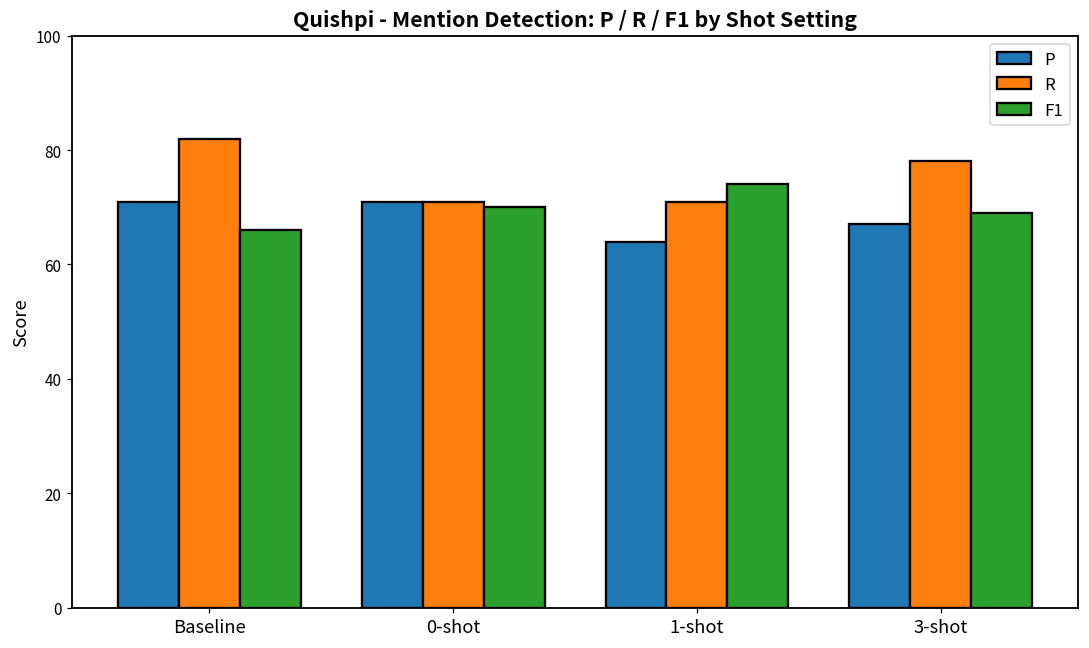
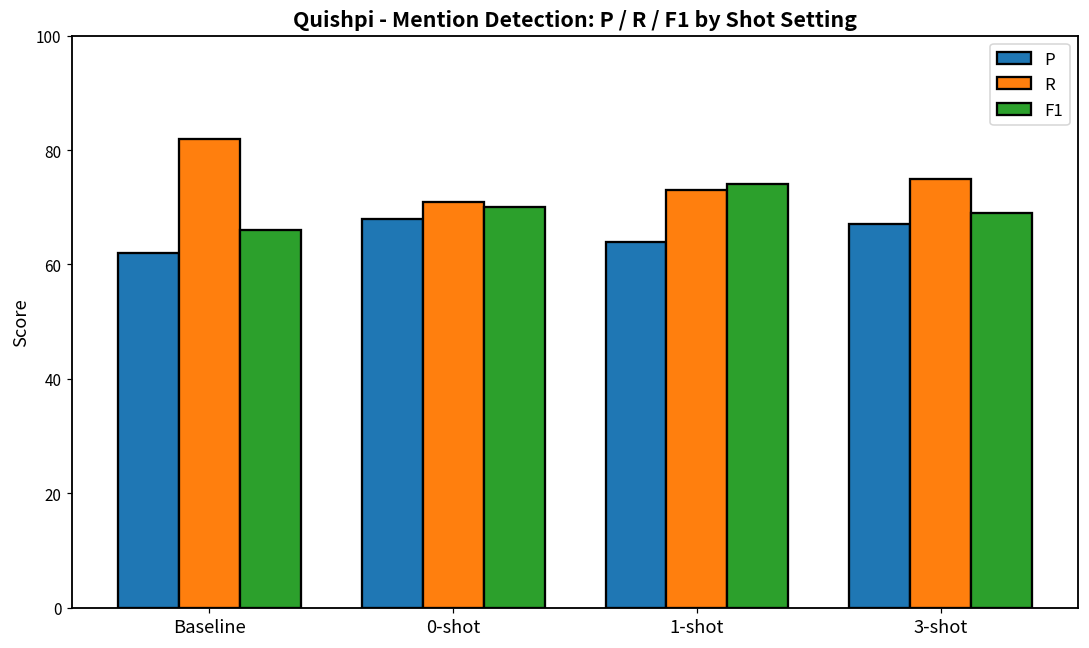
P, Baseline: 71 -> 62
P, 0-shot: 71 -> 68
R, 1-shot: 71 -> 73
R, 3-shot: 78 -> 75
